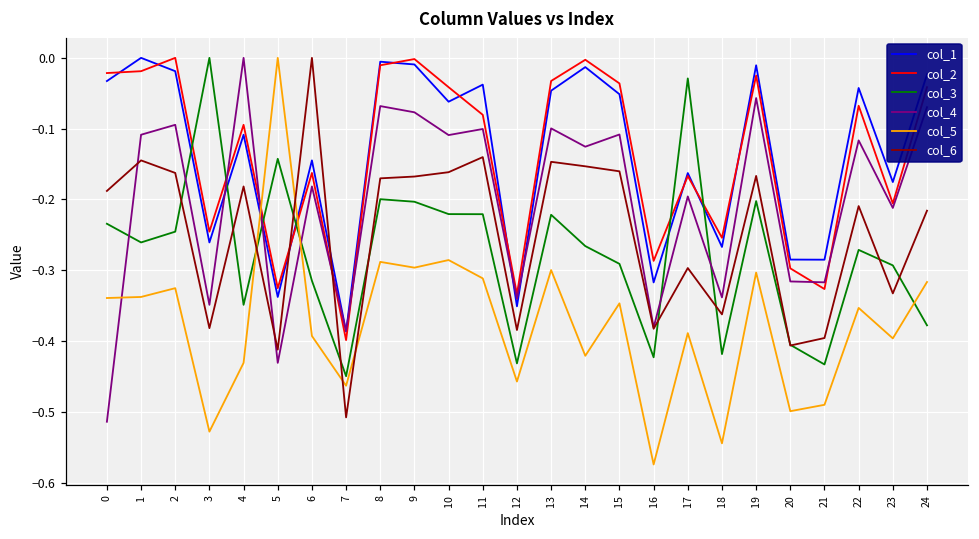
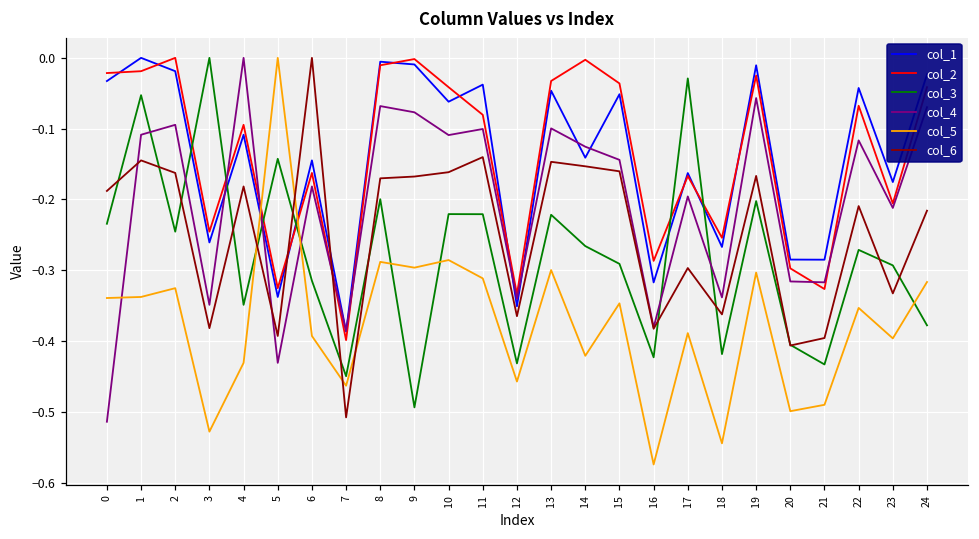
col_3, 1: -0.26 -> -0.05
col_6, 5: -0.41 -> -0.39
col_3, 9: -0.20 -> -0.49
col_6, 12: -0.38 -> -0.36
col_1, 14: -0.01 -> -0.14
col_4, 15: -0.11 -> -0.14
